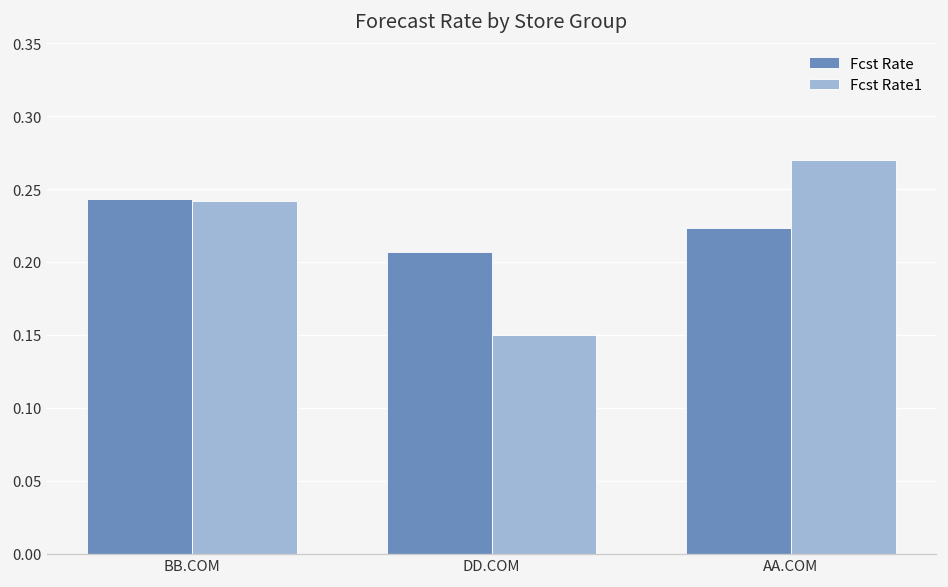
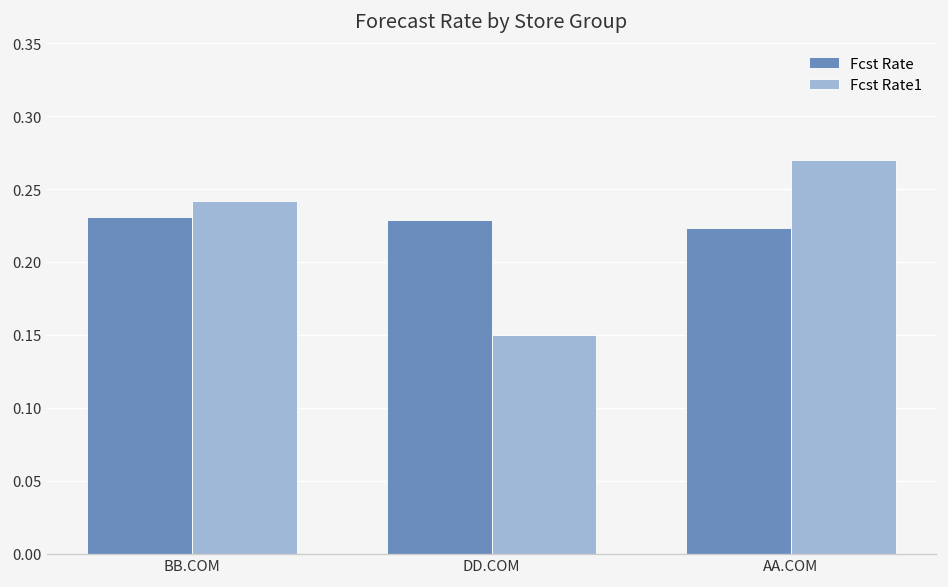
Fcst Rate, BB.COM: 0.243 -> 0.231
Fcst Rate, DD.COM: 0.207 -> 0.229
